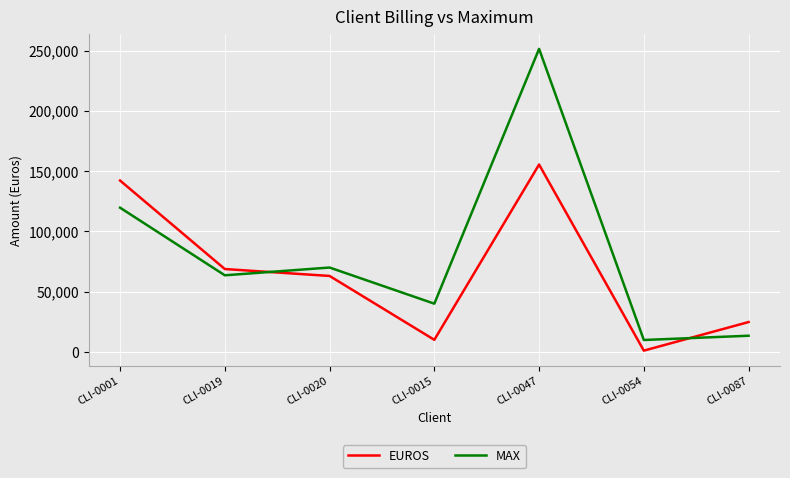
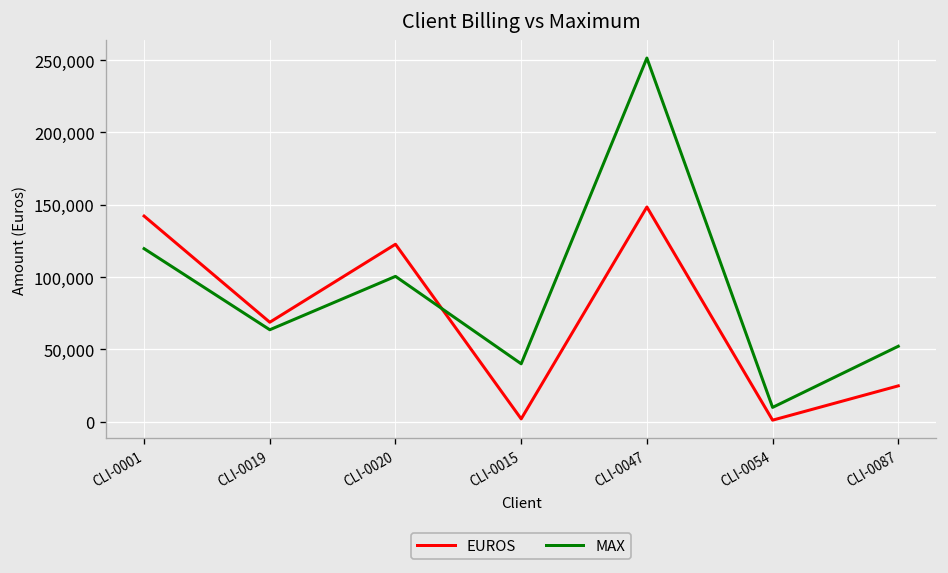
EUROS, CLI-0020: 63,000 -> 123,000
MAX, CLI-0020: 70,000 -> 100,000
EUROS, CLI-0015: 10,000 -> 2,000
EUROS, CLI-0047: 155,000 -> 148,000
MAX, CLI-0087: 13,000 -> 52,000
